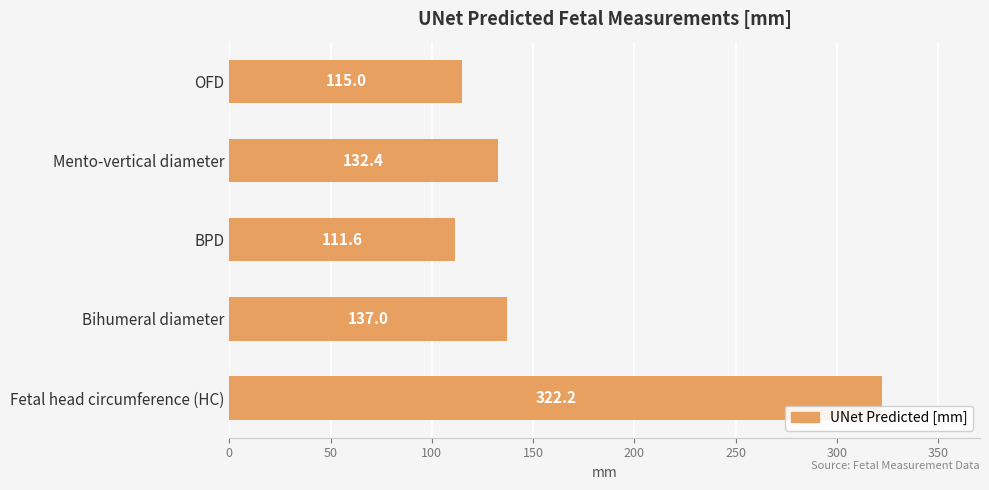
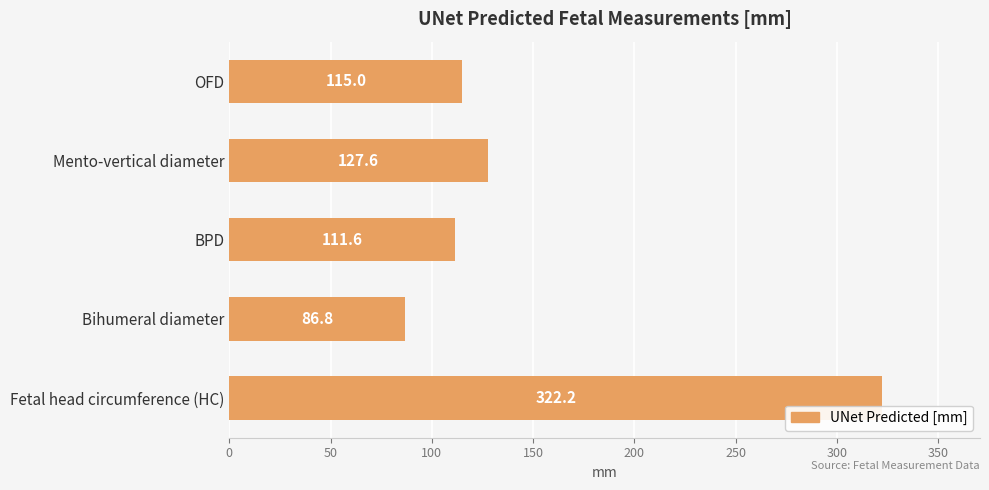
Mento-vertical diameter: 132.4 -> 127.6
Bihumeral diameter: 137.0 -> 86.8
